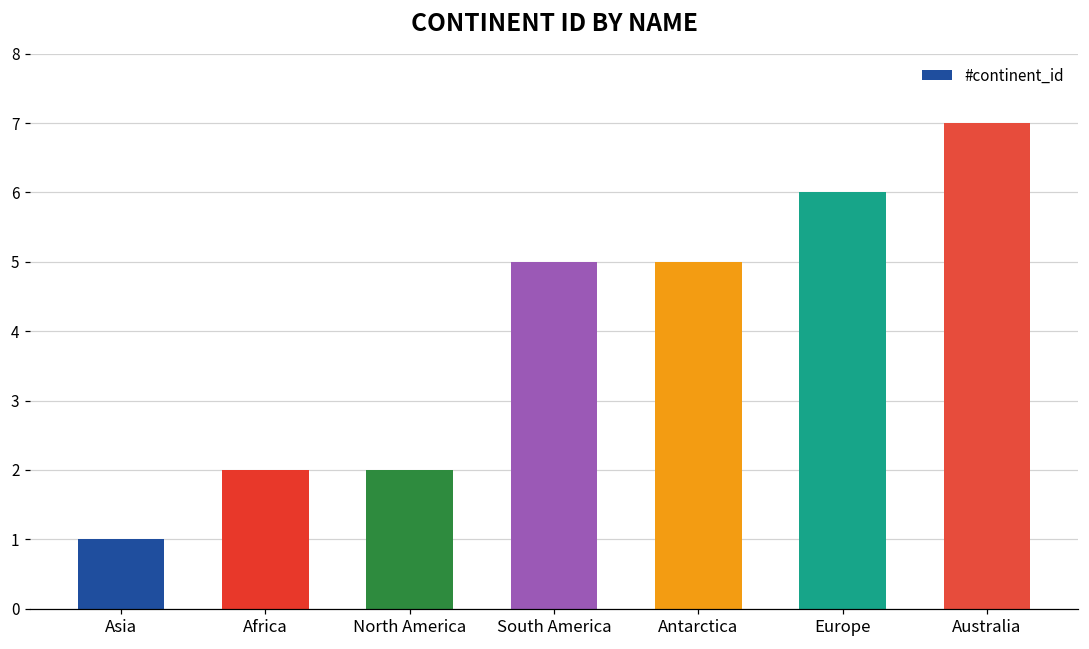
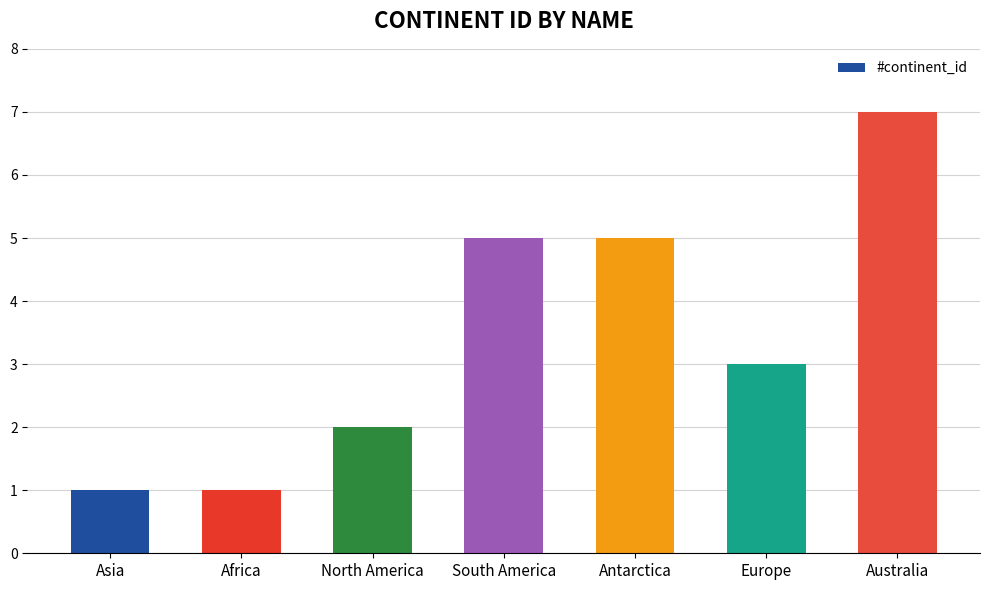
Africa: 2 -> 1
Europe: 6 -> 3
